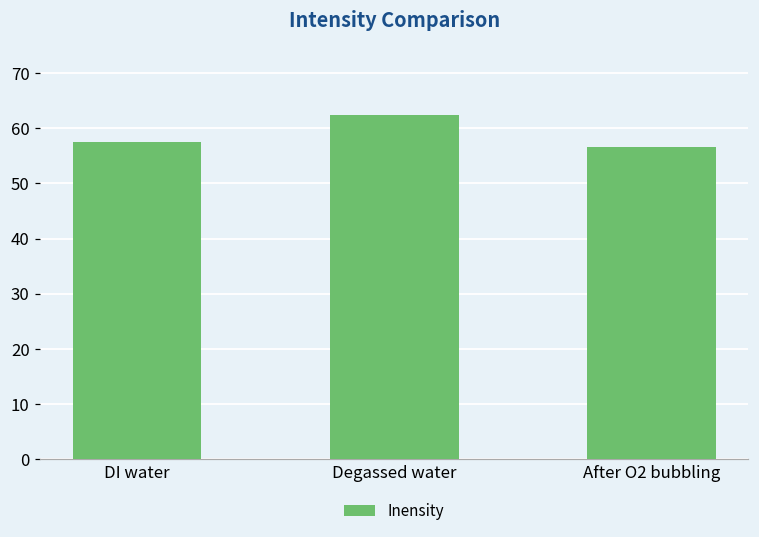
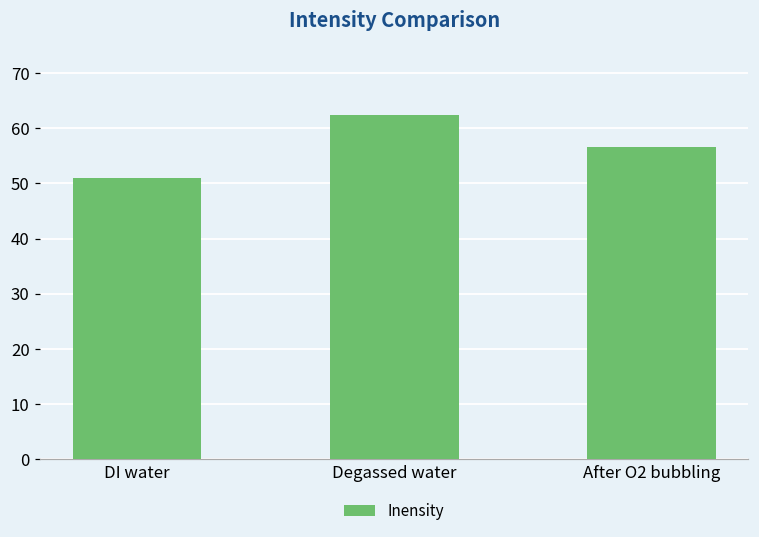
DI water: 57 -> 51
